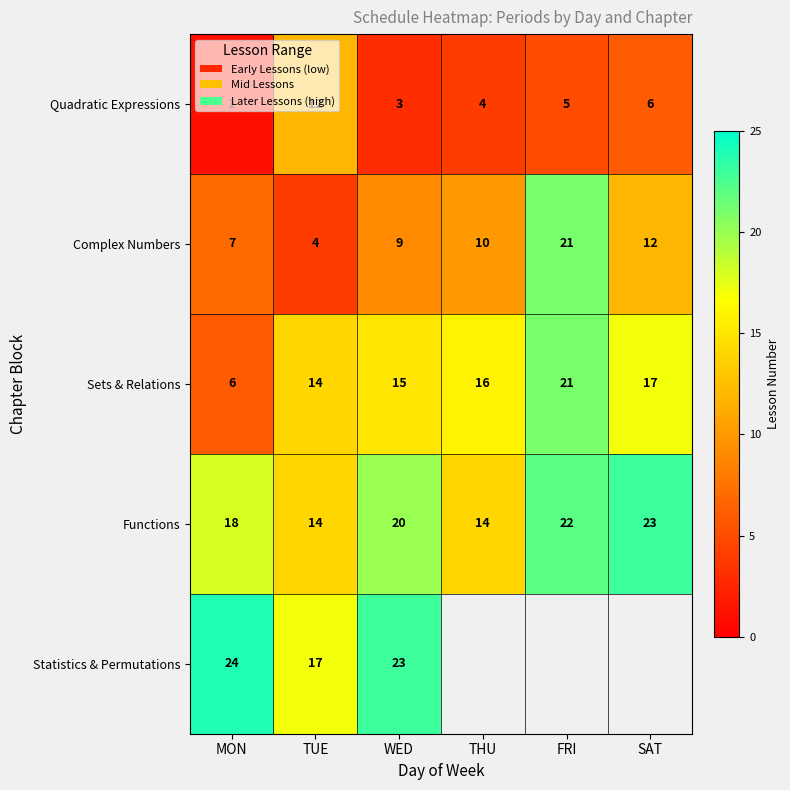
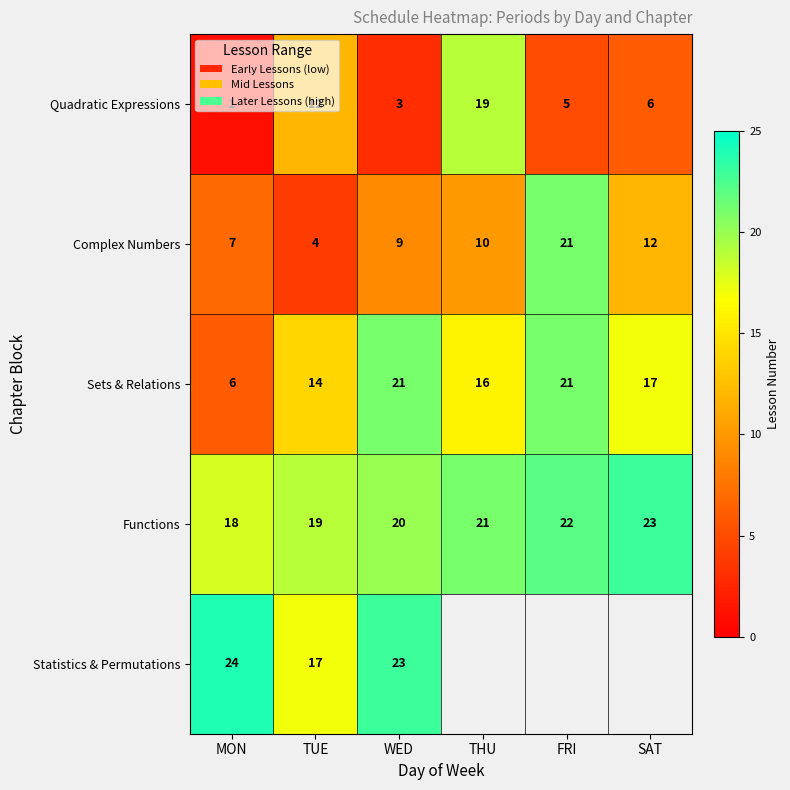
Quadratic Expressions, THU: 4 -> 19
Sets & Relations, WED: 15 -> 21
Functions, TUE: 14 -> 19
Functions, THU: 14 -> 21
